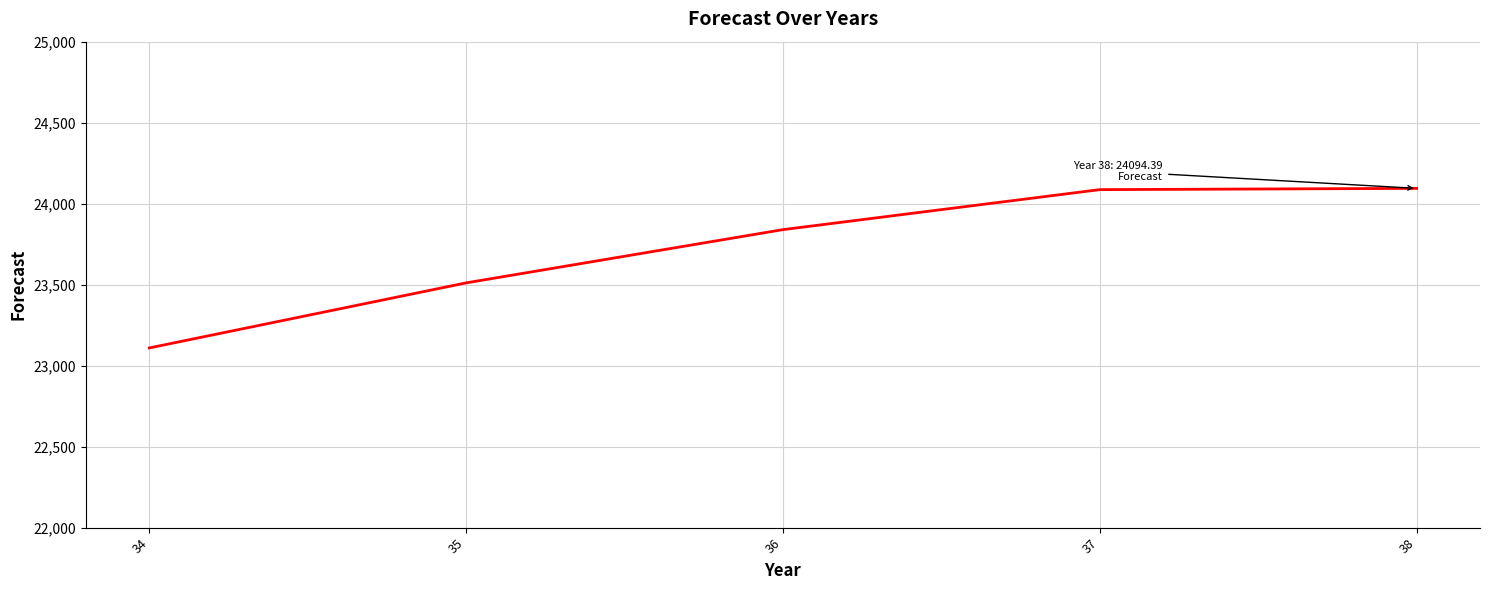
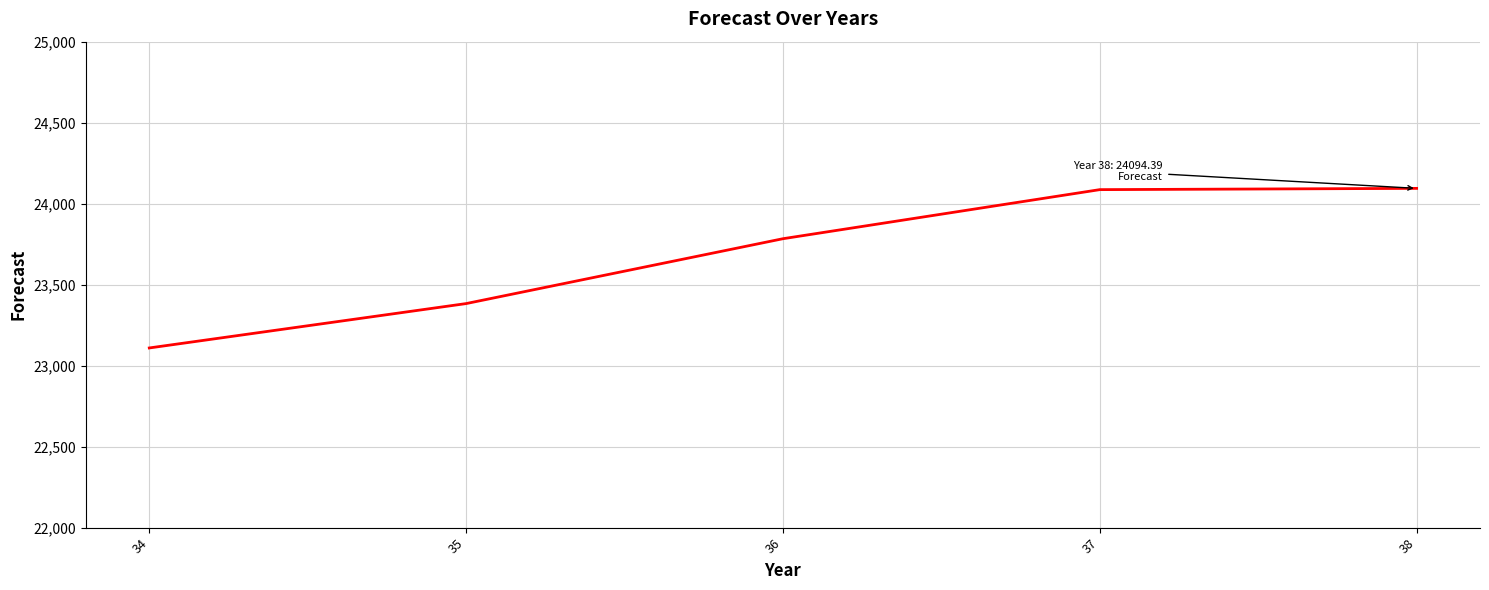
35: 23,510 -> 23,380
36: 23,840 -> 23,780
